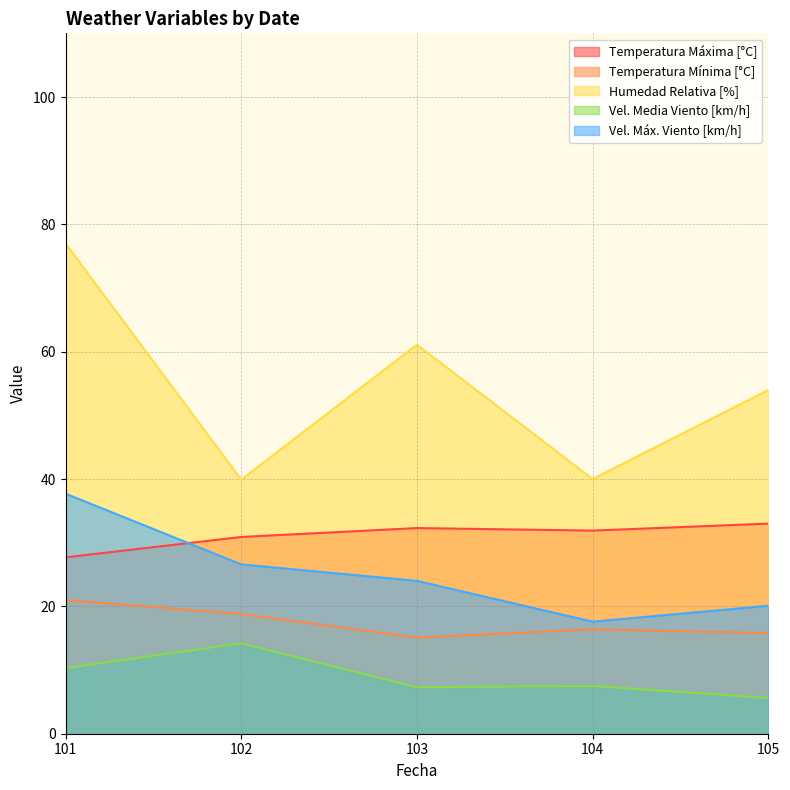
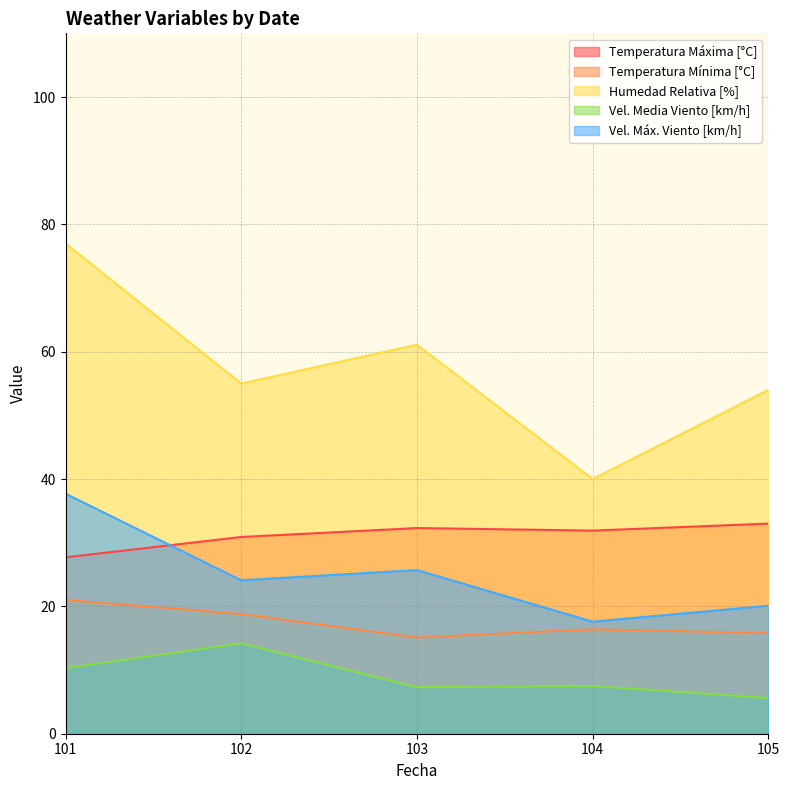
Humedad Relativa [%], 102: 40 -> 55
Vel. Máx. Viento [km/h], 102: 27 -> 24
Vel. Máx. Viento [km/h], 103: 24 -> 26
